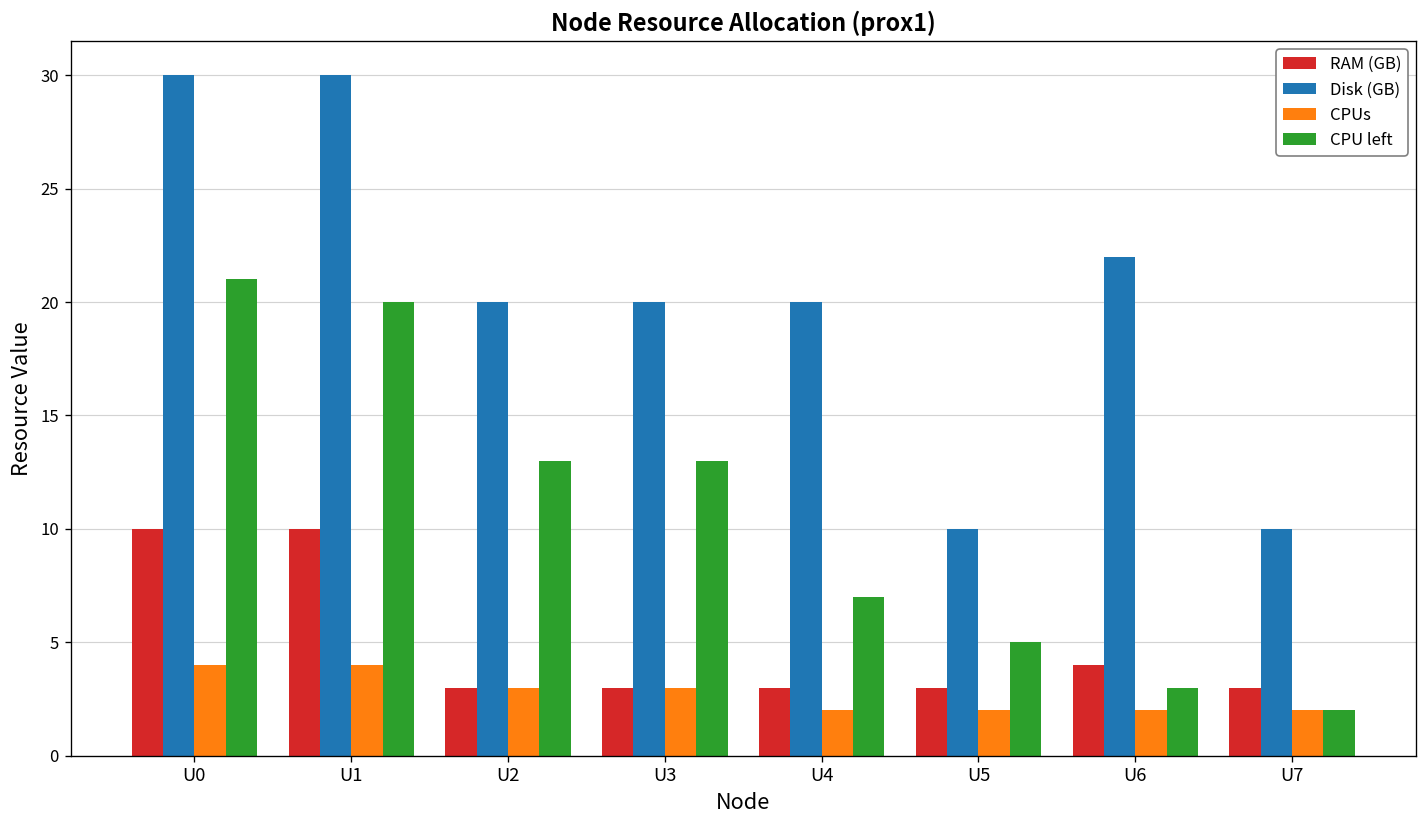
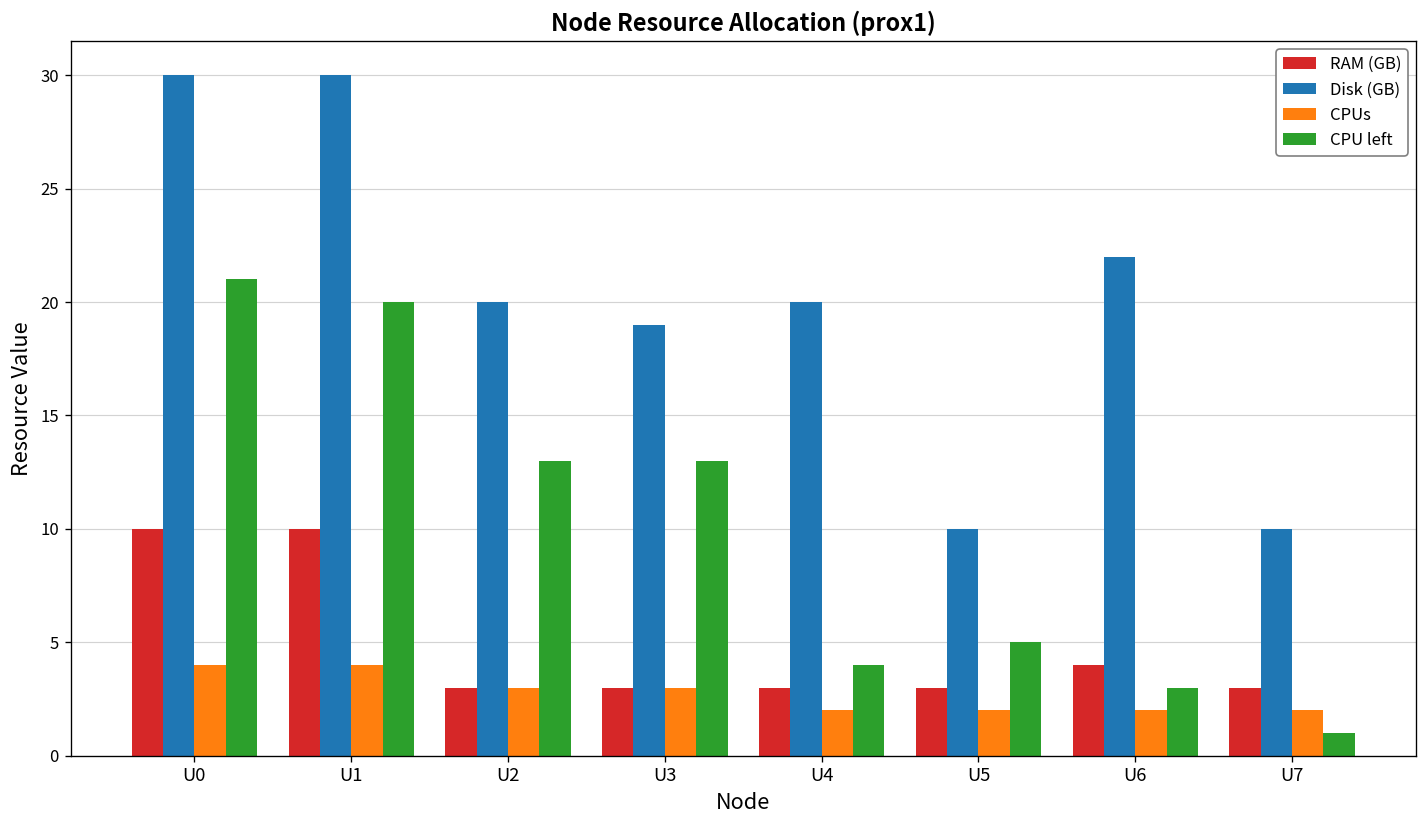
Disk (GB), U3: 20 -> 19
CPU left, U4: 7 -> 4
CPU left, U7: 2 -> 1
